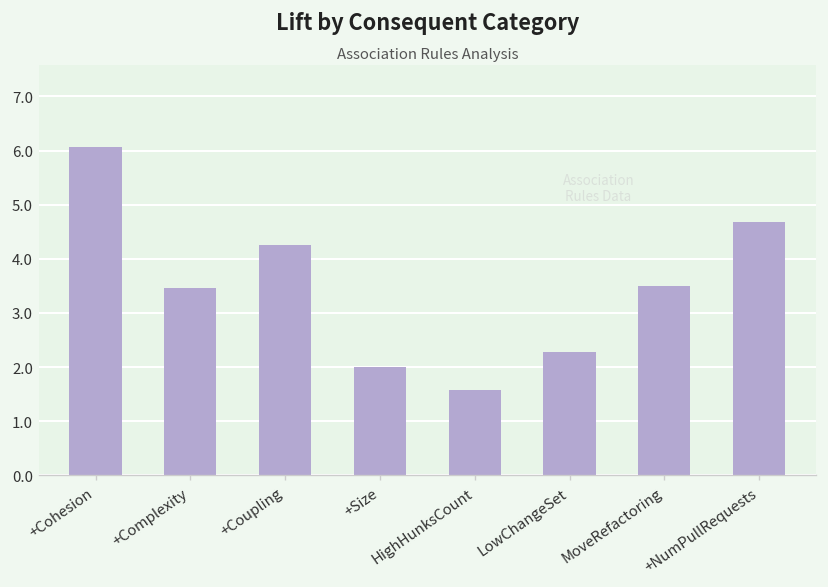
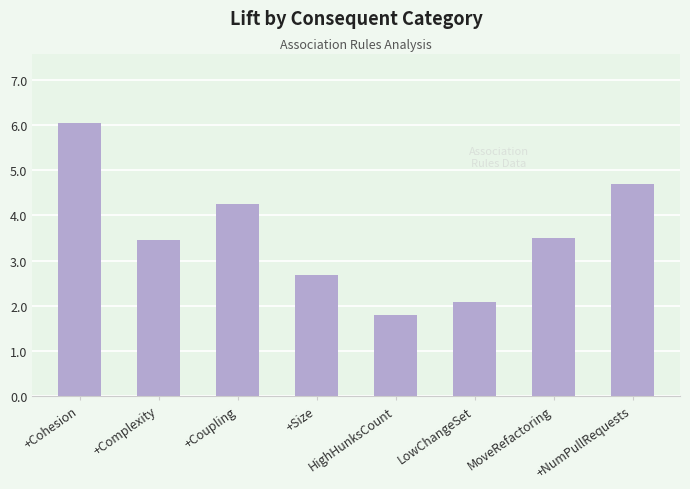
+Size: 2.0 -> 2.7
HighHunksCount: 1.6 -> 1.8
LowChangeSet: 2.3 -> 2.1
